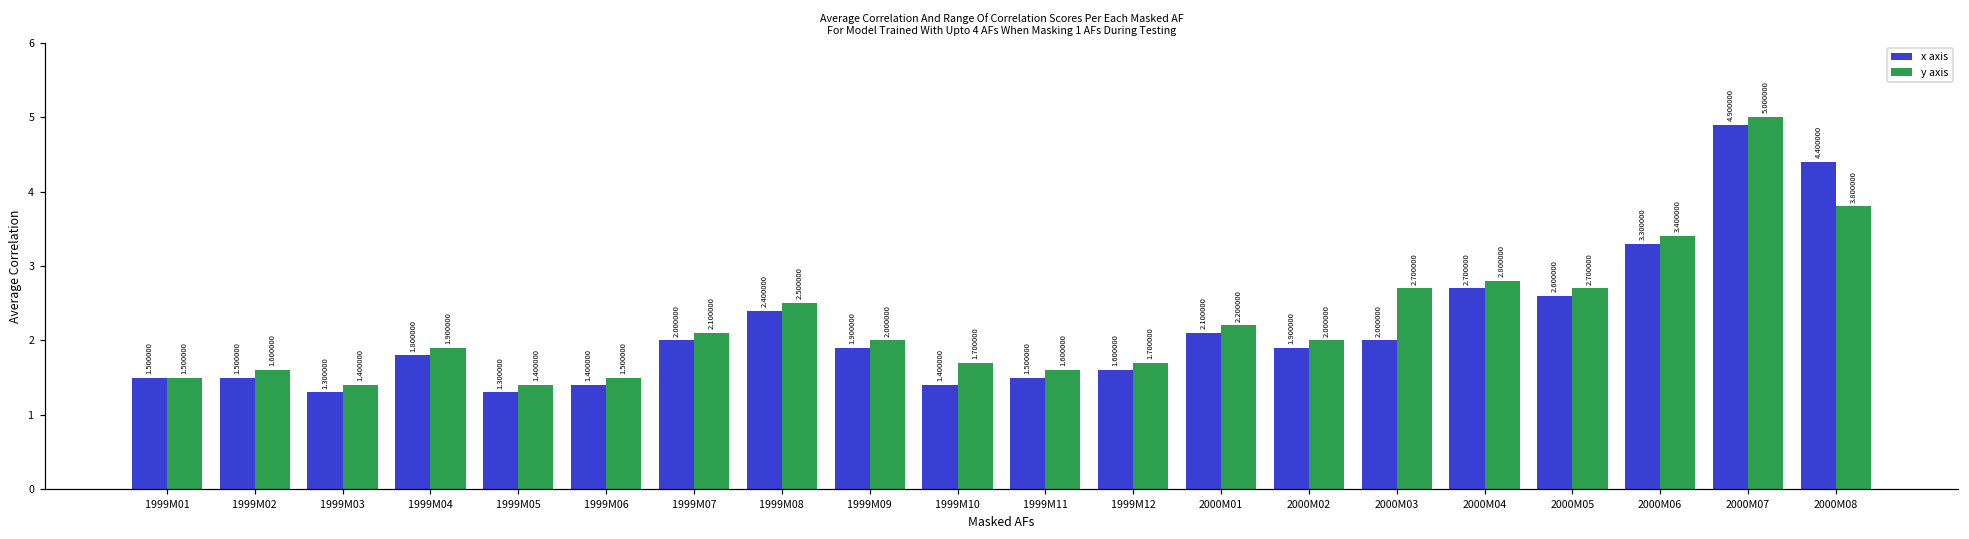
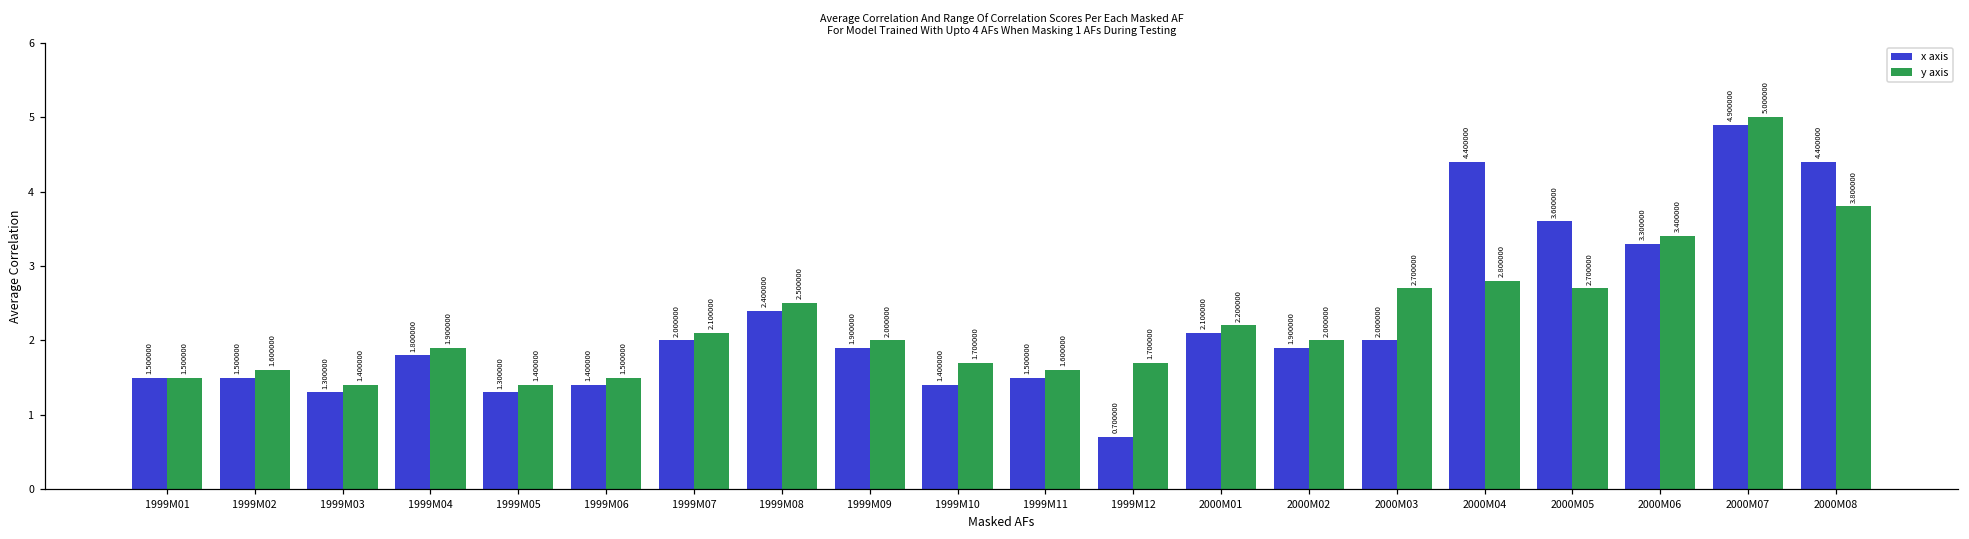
x axis, 1999M12: 1.600000 -> 0.700000
x axis, 2000M04: 2.700000 -> 4.400000
x axis, 2000M05: 2.600000 -> 3.600000
